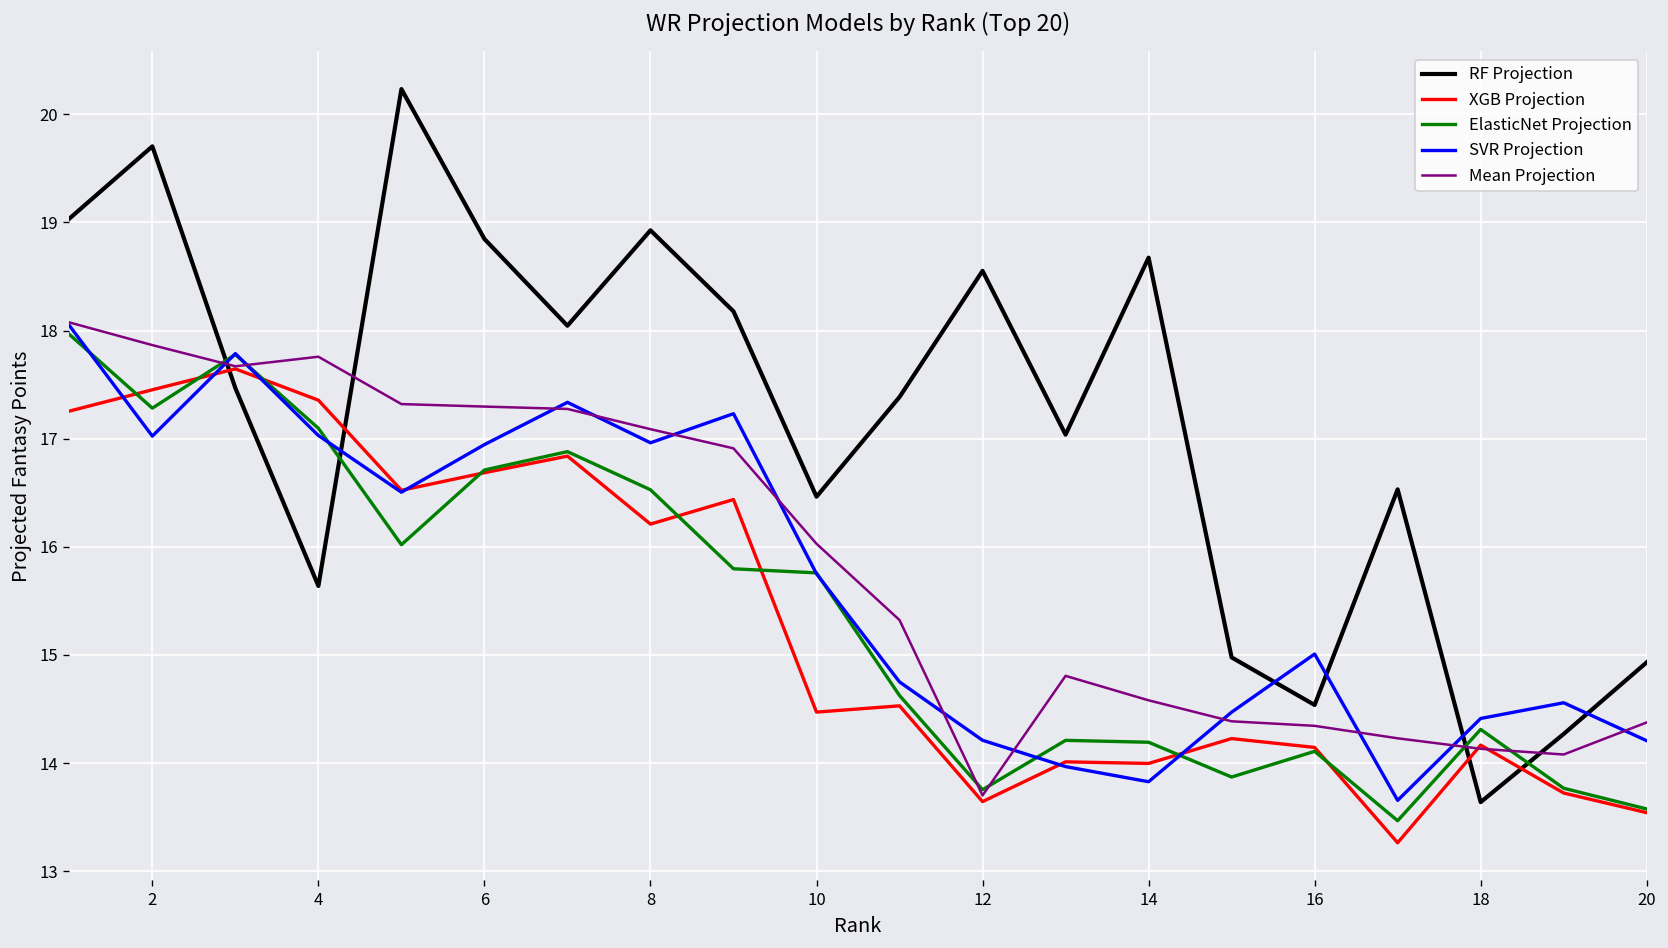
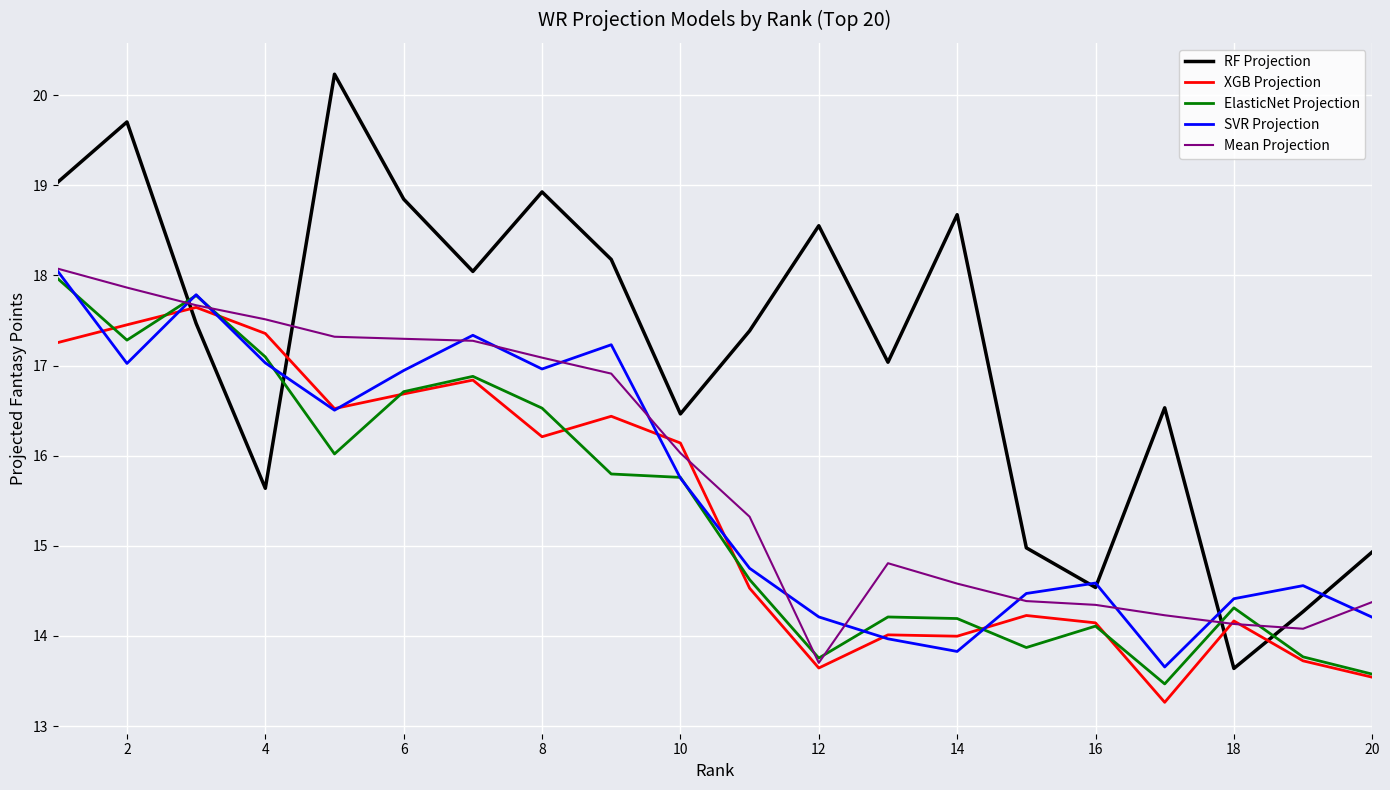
Mean Projection, 4: 17.8 -> 17.5
XGB Projection, 10: 14.5 -> 16.1
SVR Projection, 16: 15.0 -> 14.6
